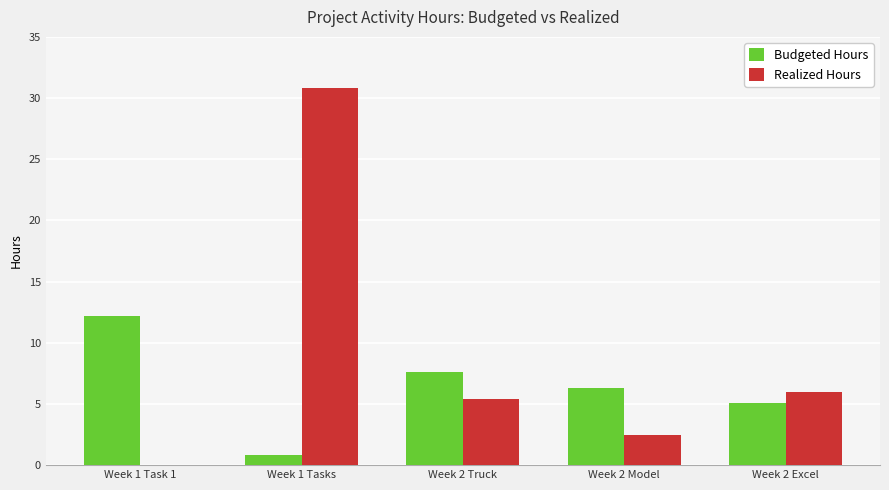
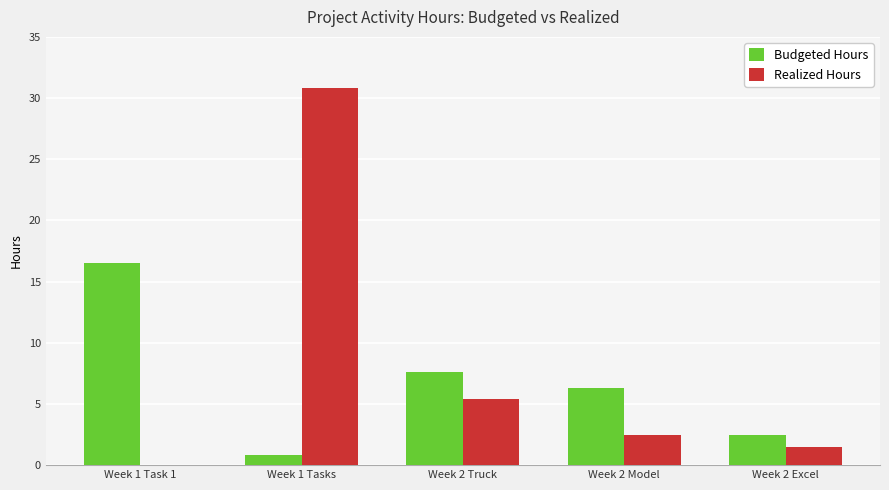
Budgeted Hours, Week 1 Task 1: 12.2 -> 16.5
Budgeted Hours, Week 2 Excel: 5.1 -> 2.5
Realized Hours, Week 2 Excel: 6.0 -> 1.5
